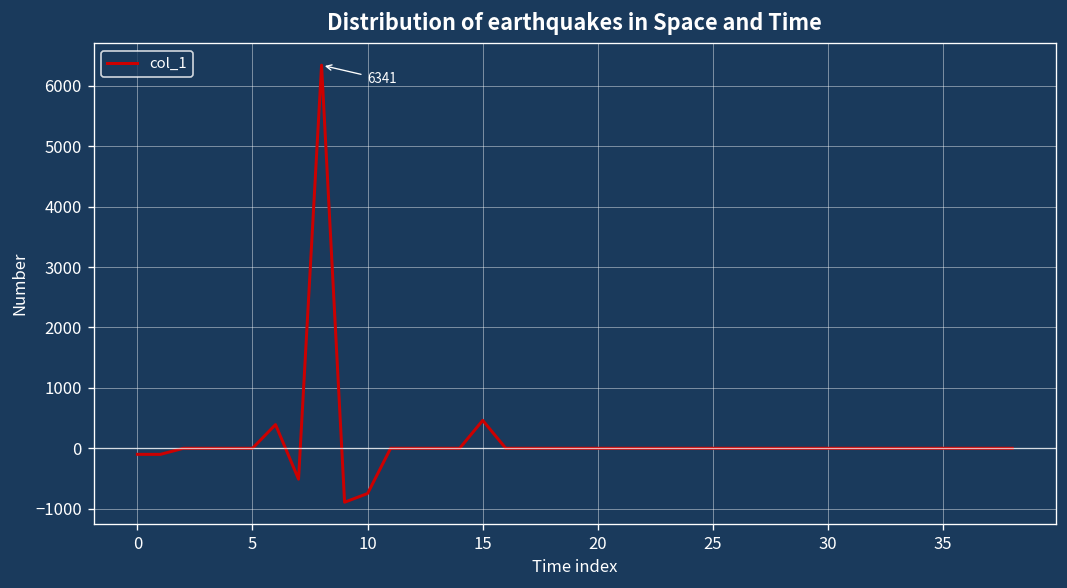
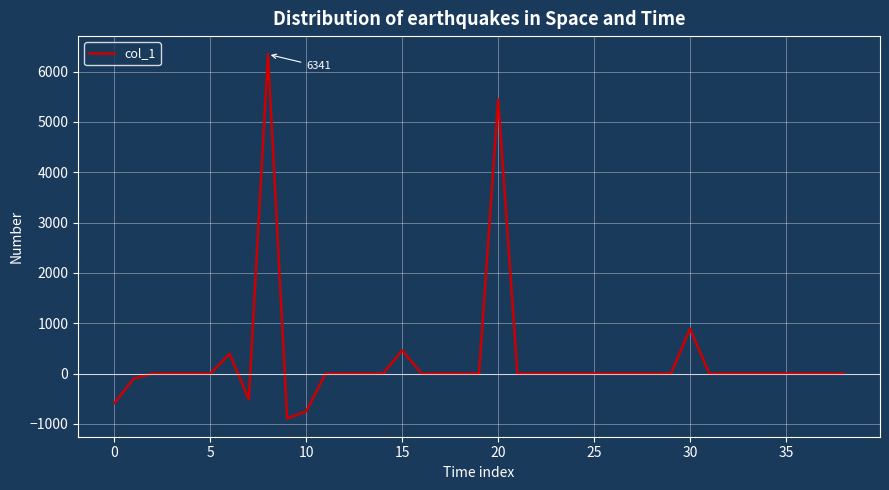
0: -100 -> -600
20: 0 -> 5400
30: 0 -> 900
